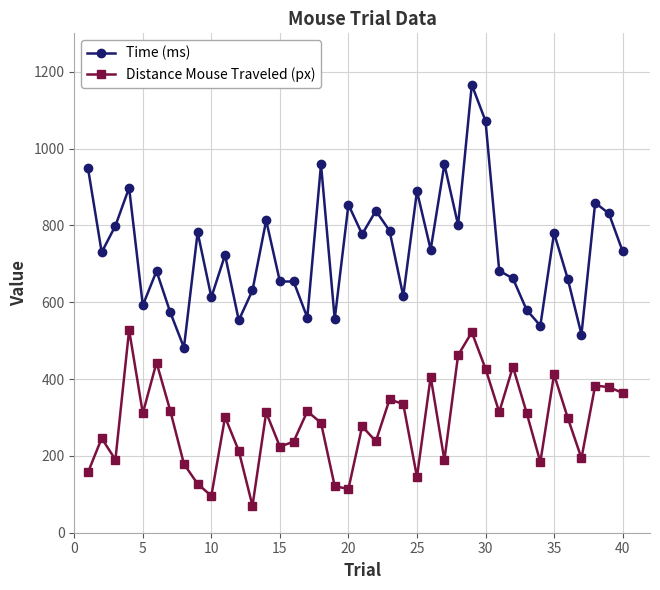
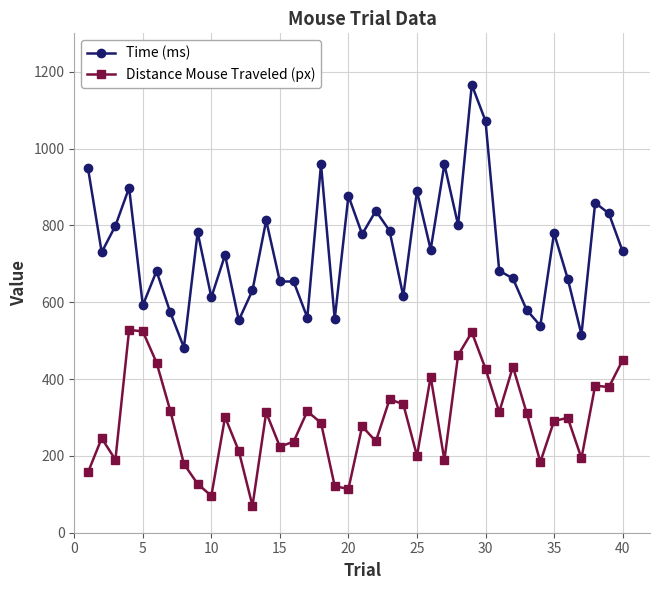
Distance Mouse Traveled (px), 5: 310 -> 520
Time (ms), 20: 850 -> 880
Distance Mouse Traveled (px), 25: 150 -> 200
Distance Mouse Traveled (px), 35: 410 -> 290
Distance Mouse Traveled (px), 40: 360 -> 450
